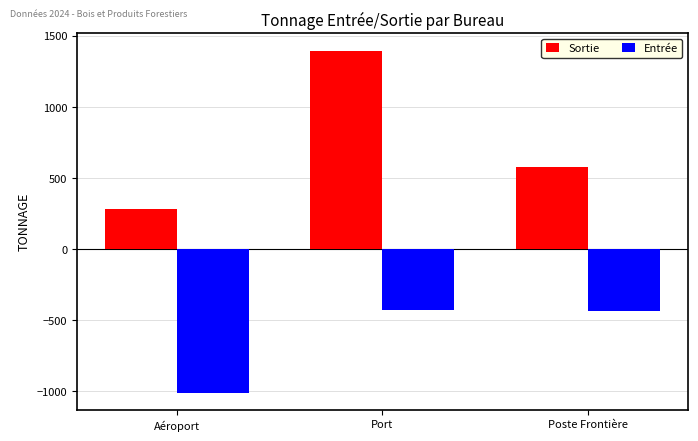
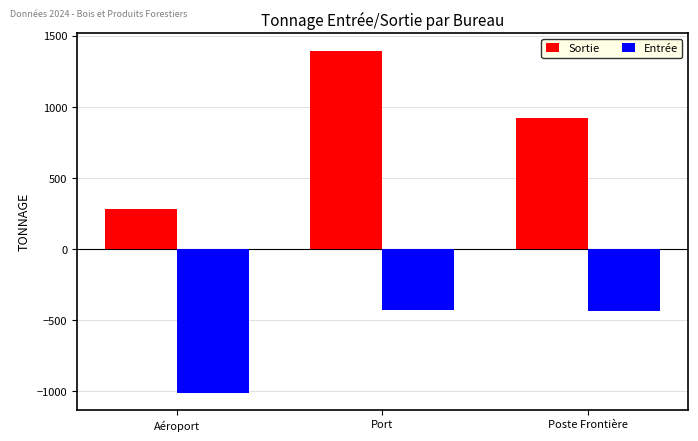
Sortie, Poste Frontière: 580 -> 920
